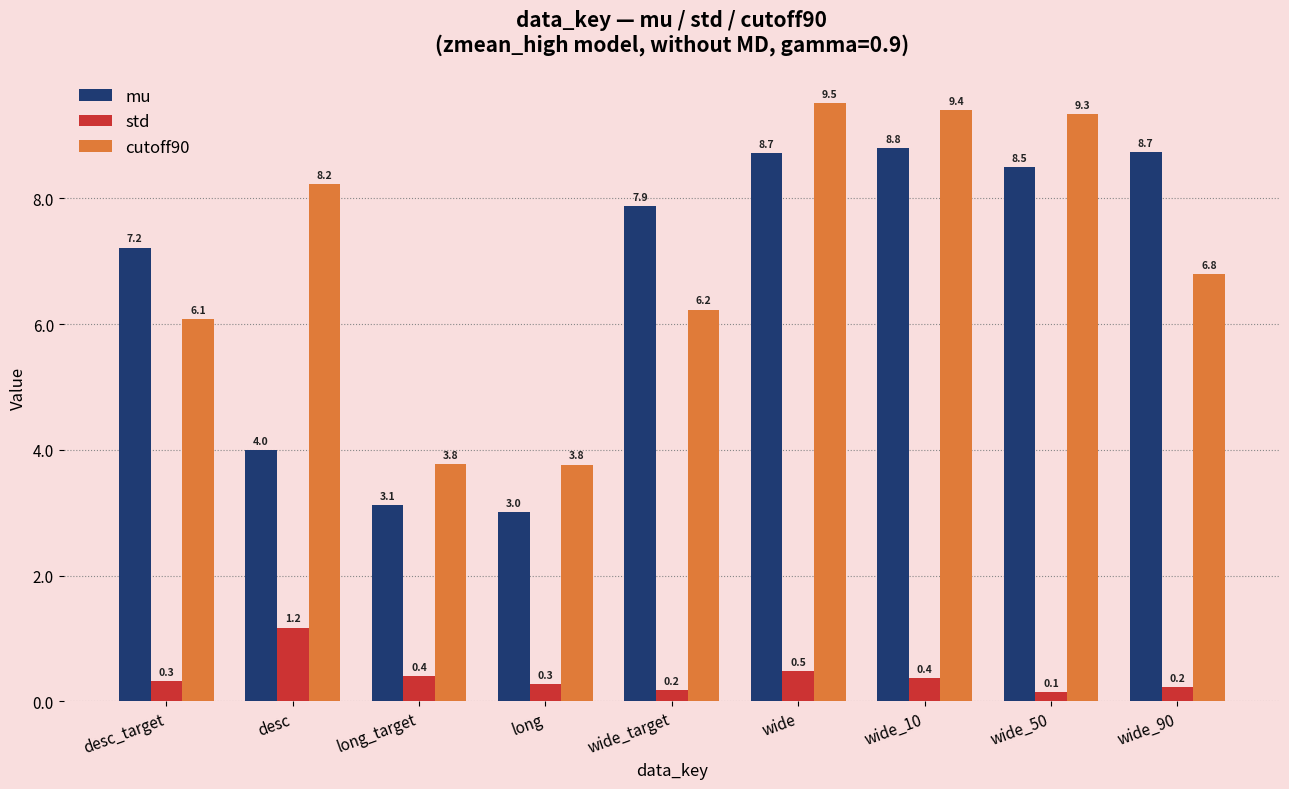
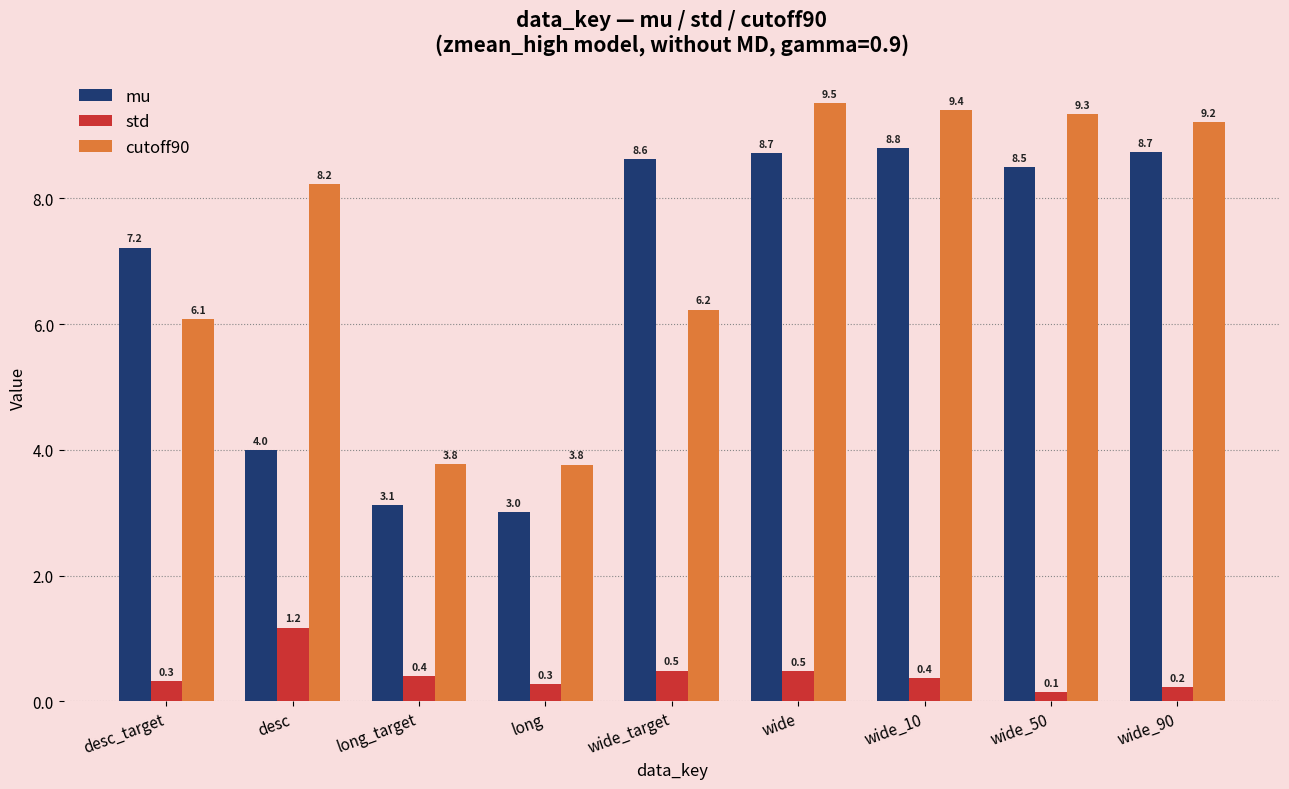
mu, wide_target: 7.9 -> 8.6
std, wide_target: 0.2 -> 0.5
cutoff90, wide_90: 6.8 -> 9.2
